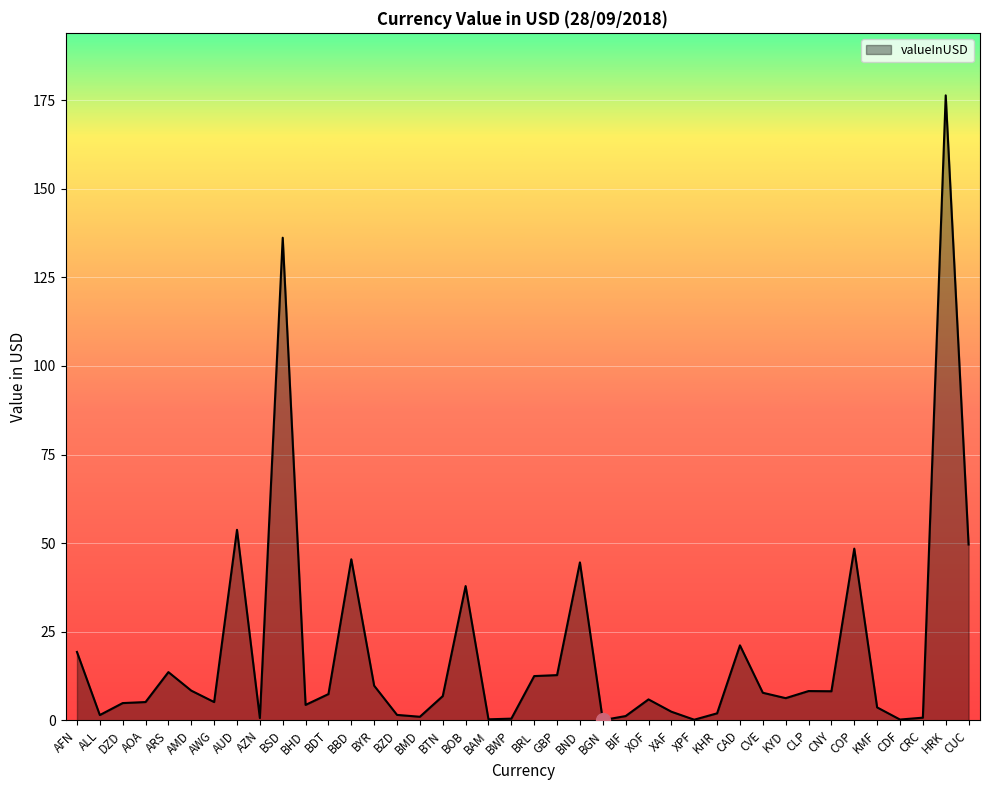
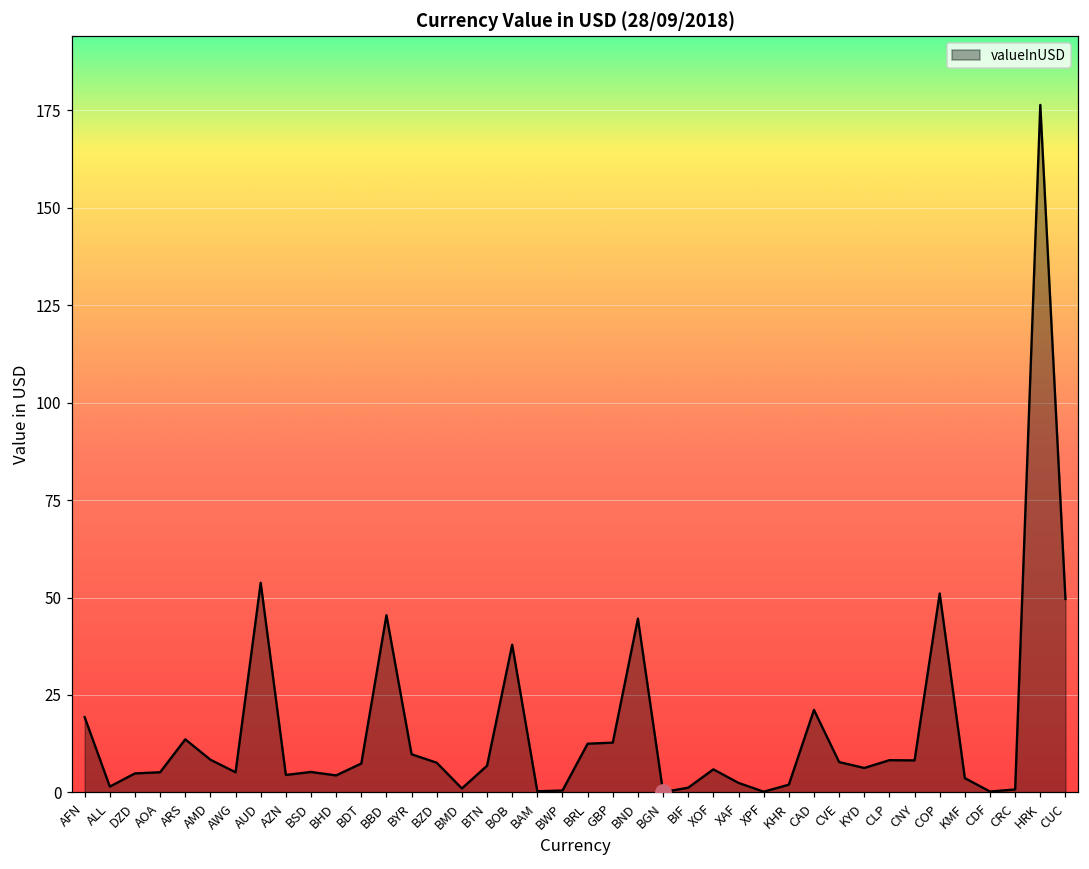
valueInUSD, AZN: 1 -> 4
valueInUSD, BSD: 136 -> 5
valueInUSD, BZD: 2 -> 8
valueInUSD, COP: 48 -> 51
